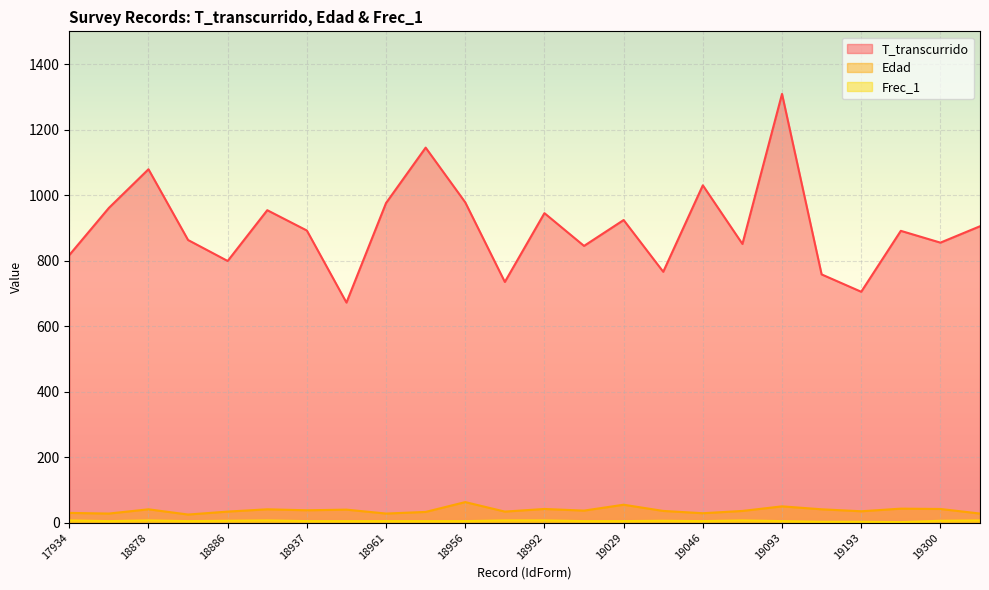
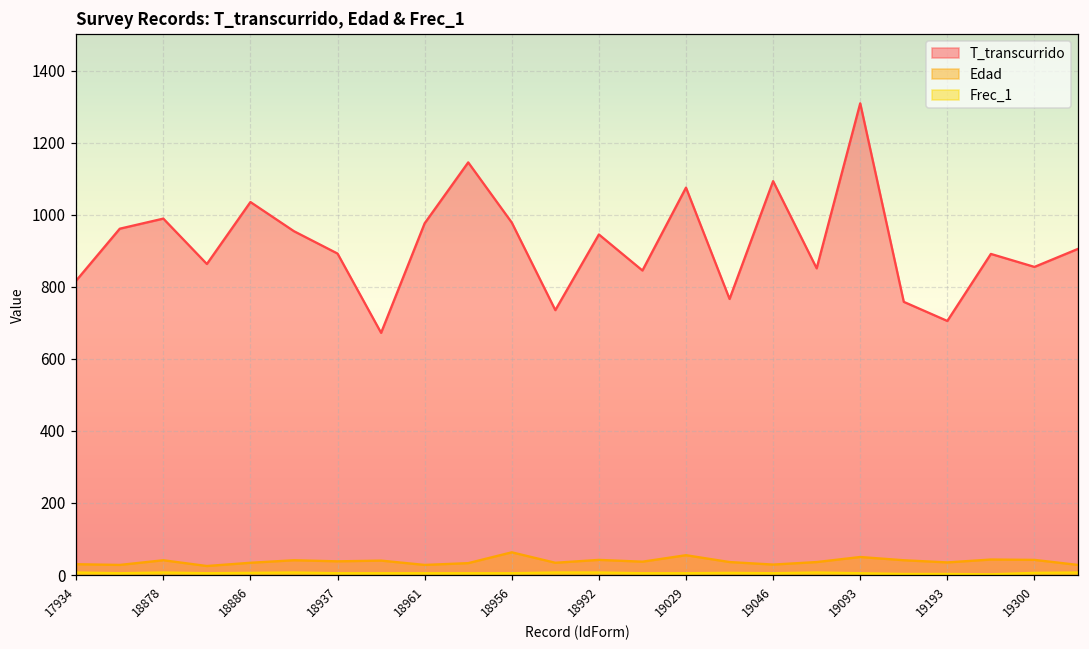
T_transcurrido, 18878: 1080 -> 990
T_transcurrido, 18886: 800 -> 1040
T_transcurrido, 19029: 920 -> 1080
T_transcurrido, 19046: 1030 -> 1090
